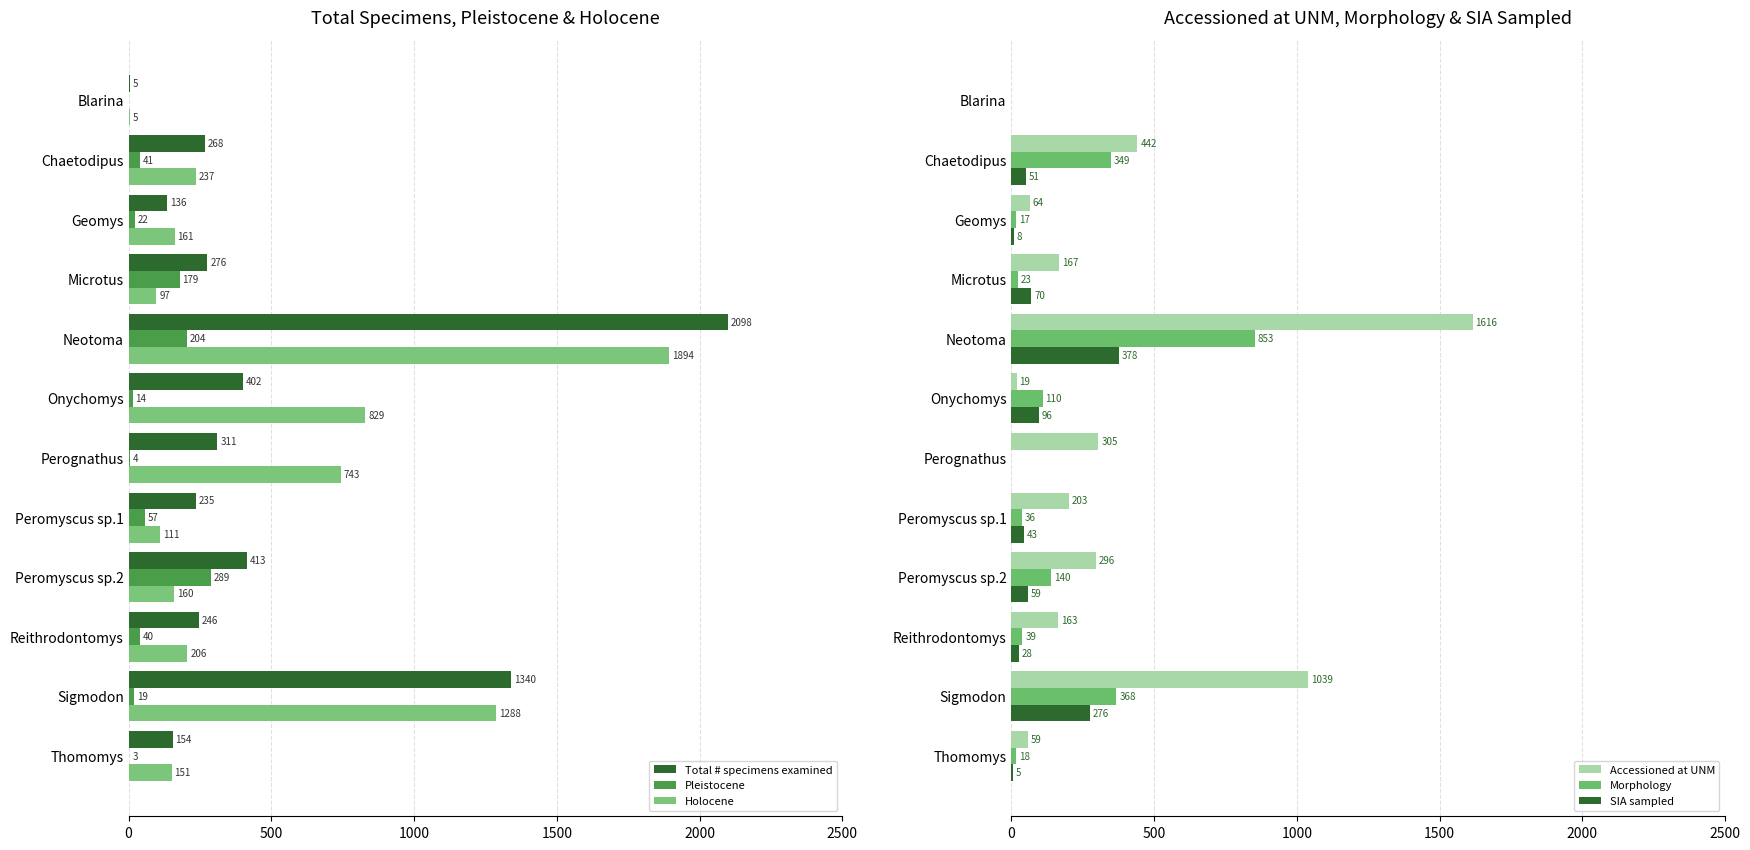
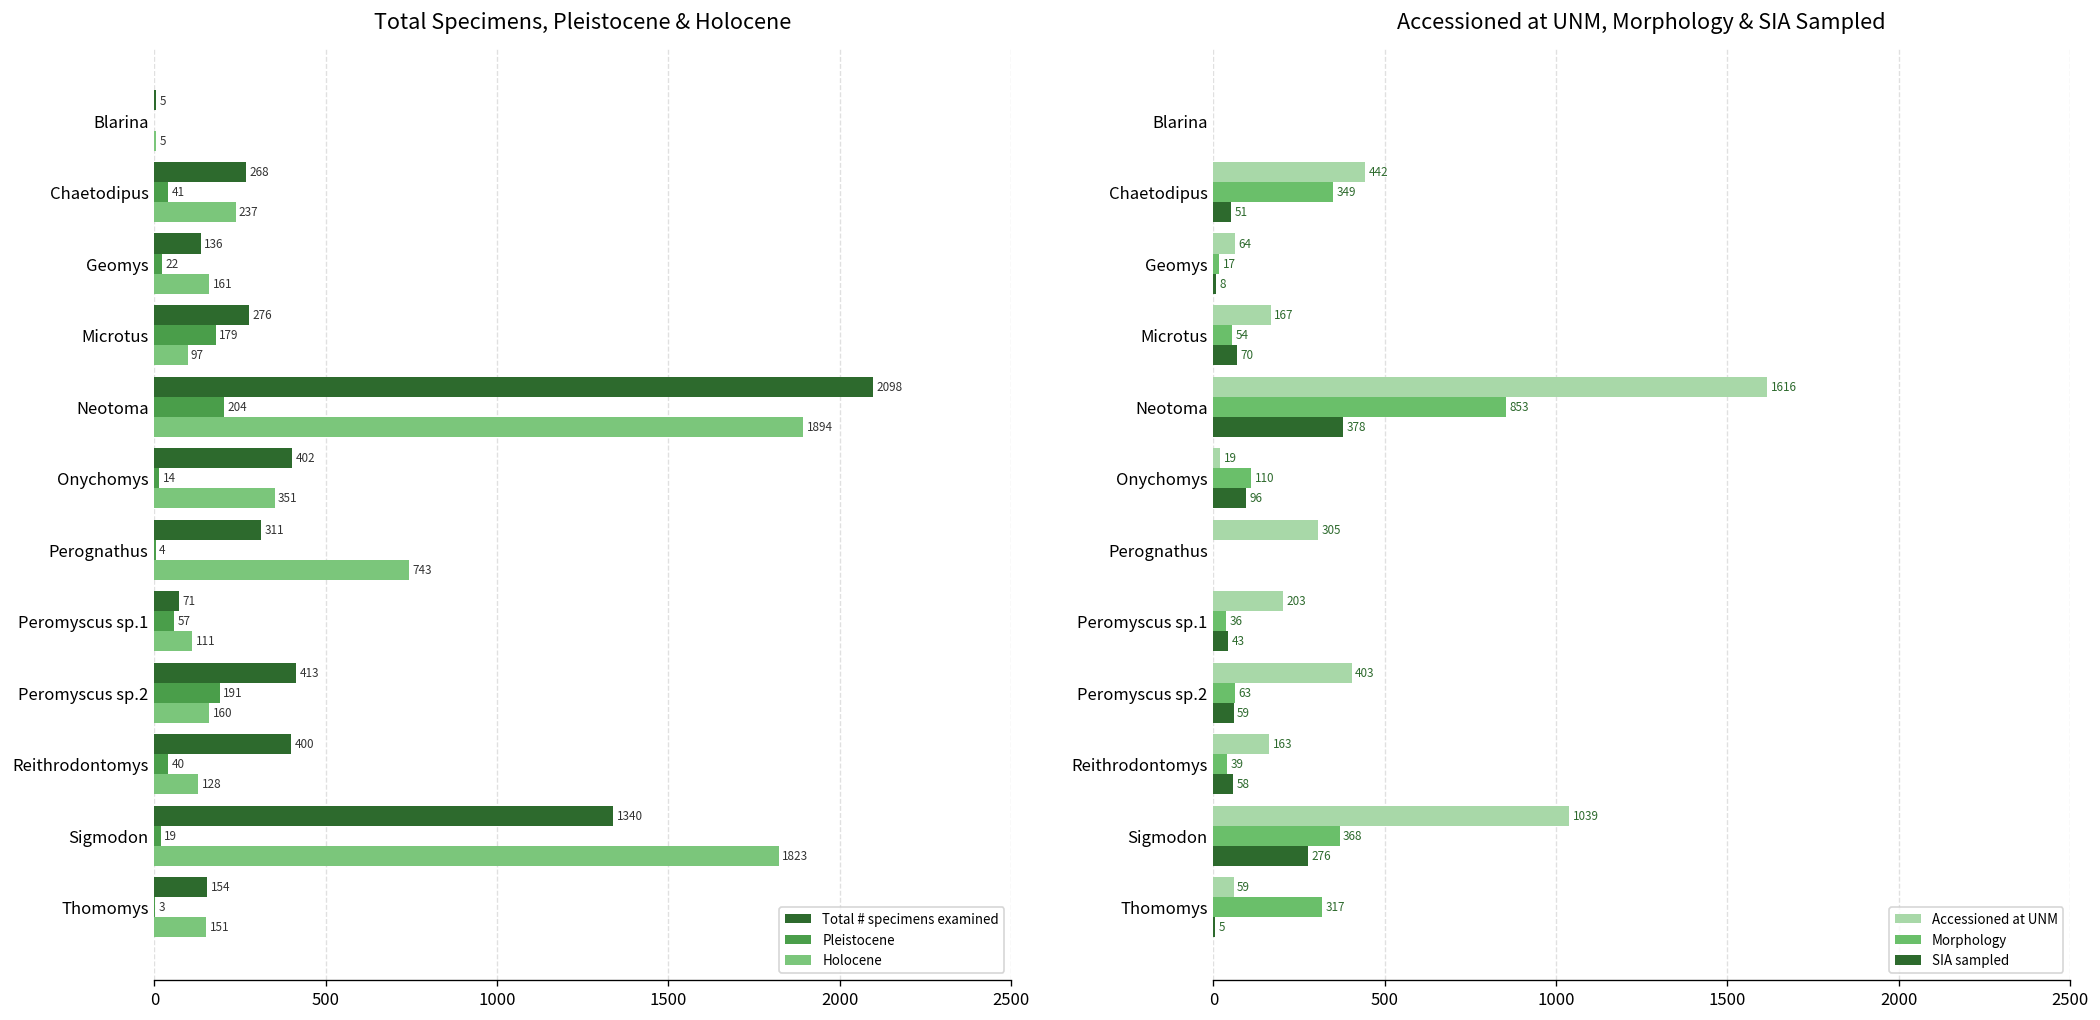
Total Specimens, Pleistocene & Holocene, Holocene, Onychomys: 829 -> 351
Total Specimens, Pleistocene & Holocene, Total # specimens examined, Peromyscus sp.1: 235 -> 71
Total Specimens, Pleistocene & Holocene, Pleistocene, Peromyscus sp.2: 289 -> 191
Total Specimens, Pleistocene & Holocene, Total # specimens examined, Reithrodontomys: 246 -> 400
Total Specimens, Pleistocene & Holocene, Holocene, Reithrodontomys: 206 -> 128
Total Specimens, Pleistocene & Holocene, Holocene, Sigmodon: 1288 -> 1823
Accessioned at UNM, Morphology & SIA Sampled, Morphology, Microtus: 23 -> 54
Accessioned at UNM, Morphology & SIA Sampled, Accessioned at UNM, Peromyscus sp.2: 296 -> 403
Accessioned at UNM, Morphology & SIA Sampled, Morphology, Peromyscus sp.2: 140 -> 63
Accessioned at UNM, Morphology & SIA Sampled, SIA sampled, Reithrodontomys: 28 -> 58
Accessioned at UNM, Morphology & SIA Sampled, Morphology, Thomomys: 18 -> 317
